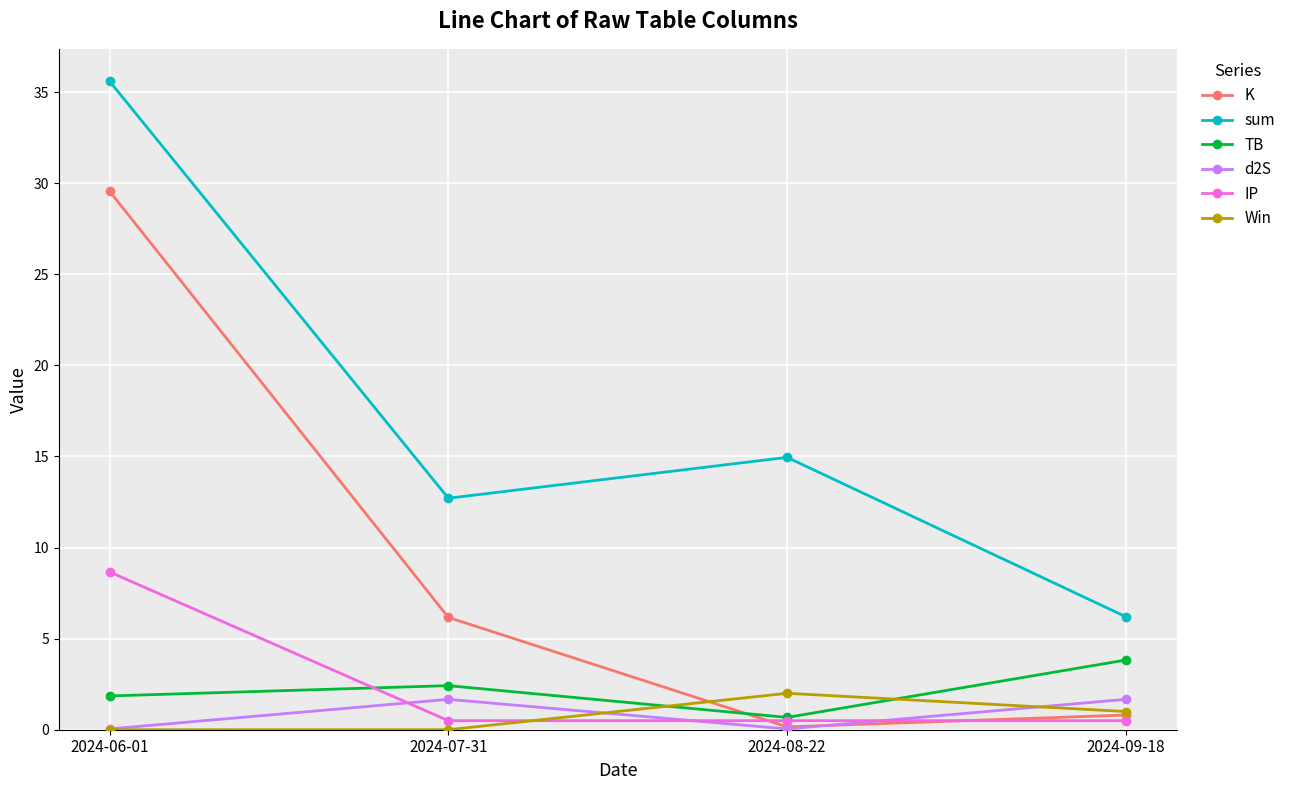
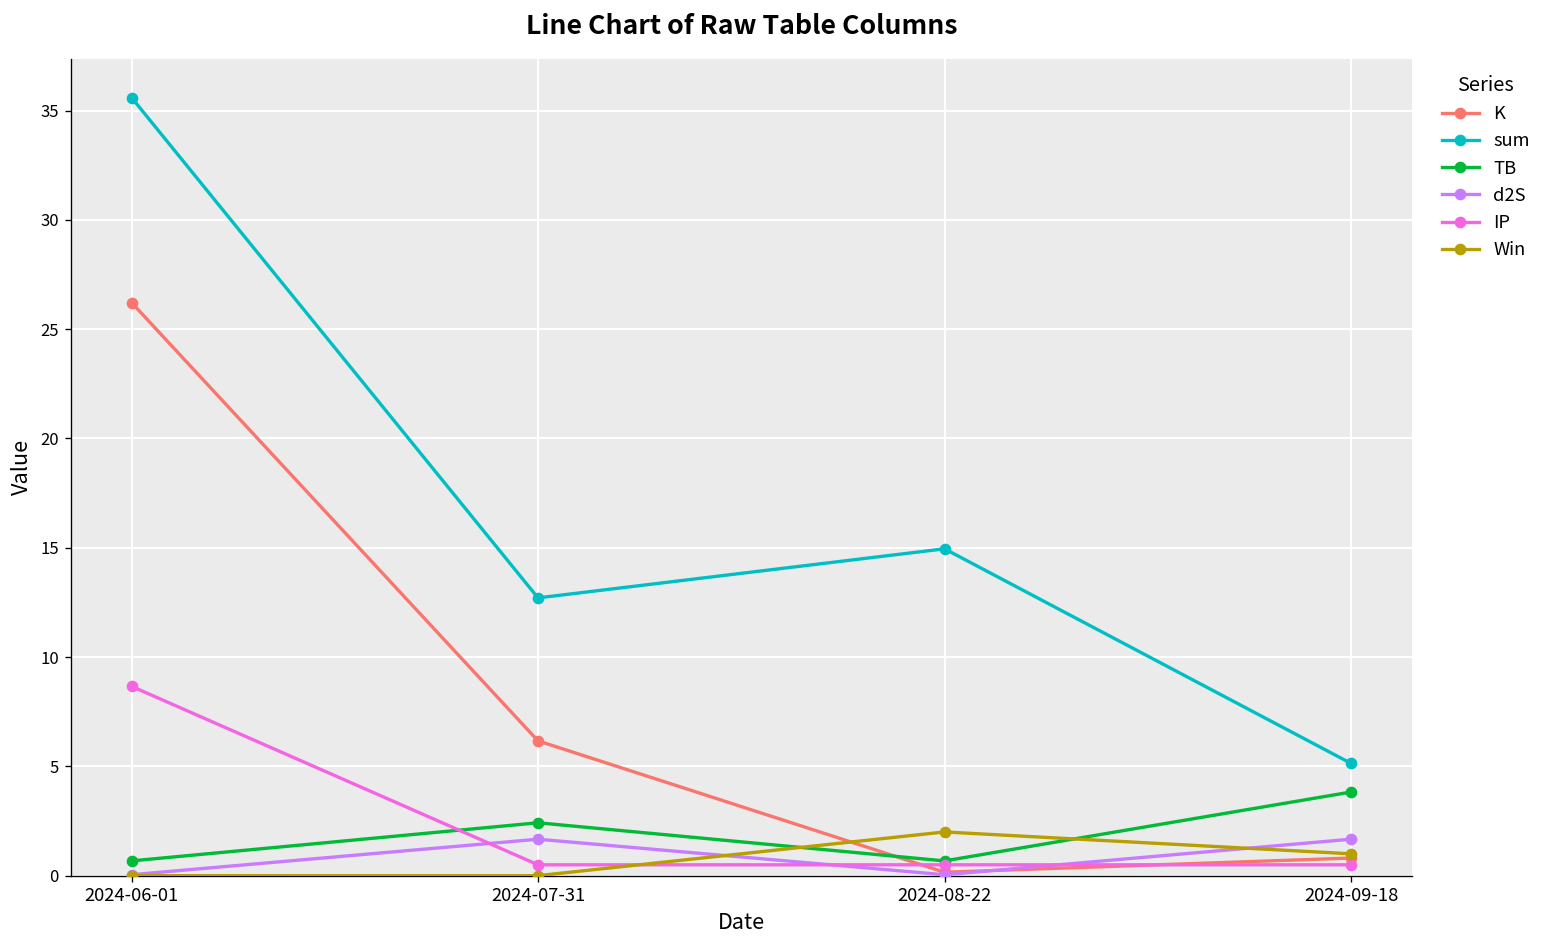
K, 2024-06-01: 29.6 -> 26.2
TB, 2024-06-01: 1.9 -> 0.7
sum, 2024-09-18: 6.2 -> 5.1
